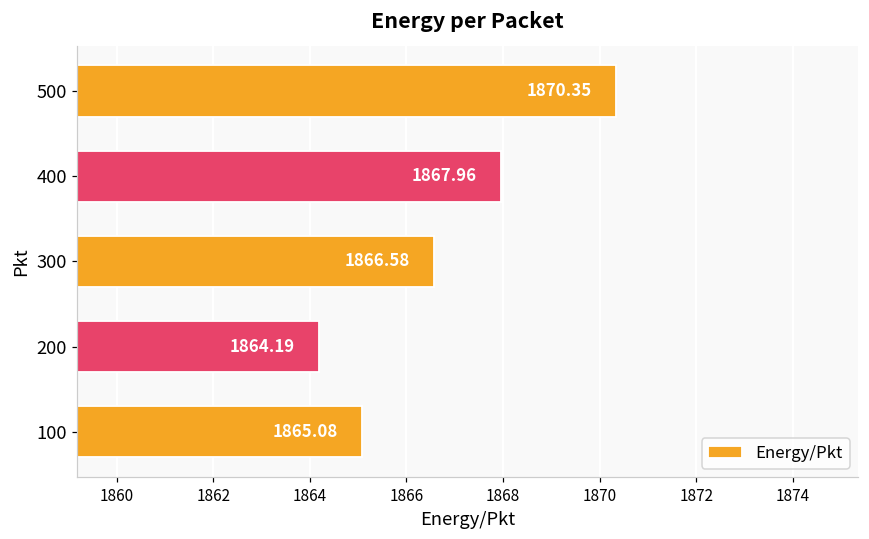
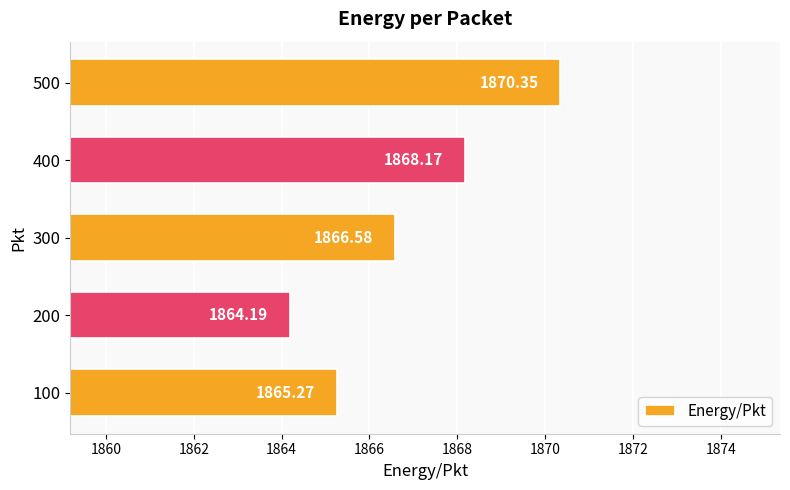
400: 1867.96 -> 1868.17
100: 1865.08 -> 1865.27
